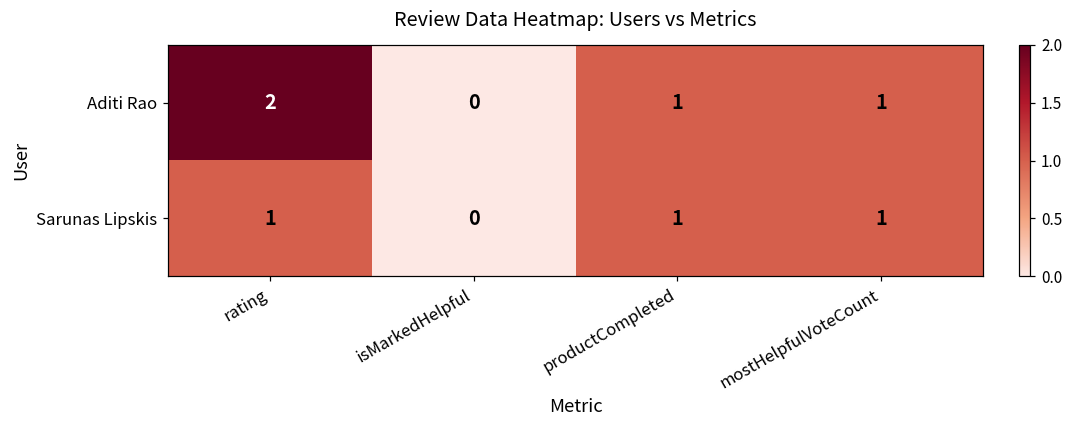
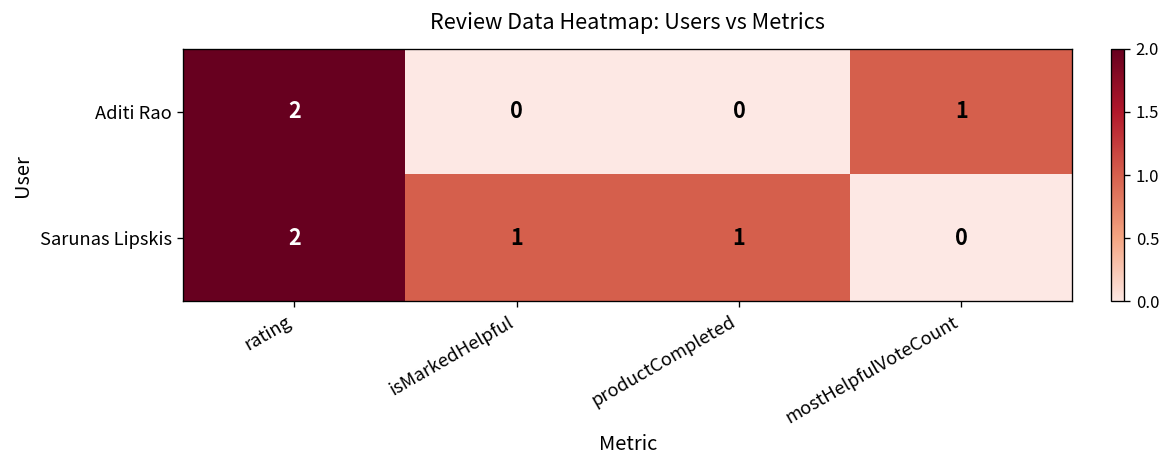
Aditi Rao, productCompleted: 1 -> 0
Sarunas Lipskis, rating: 1 -> 2
Sarunas Lipskis, isMarkedHelpful: 0 -> 1
Sarunas Lipskis, mostHelpfulVoteCount: 1 -> 0
